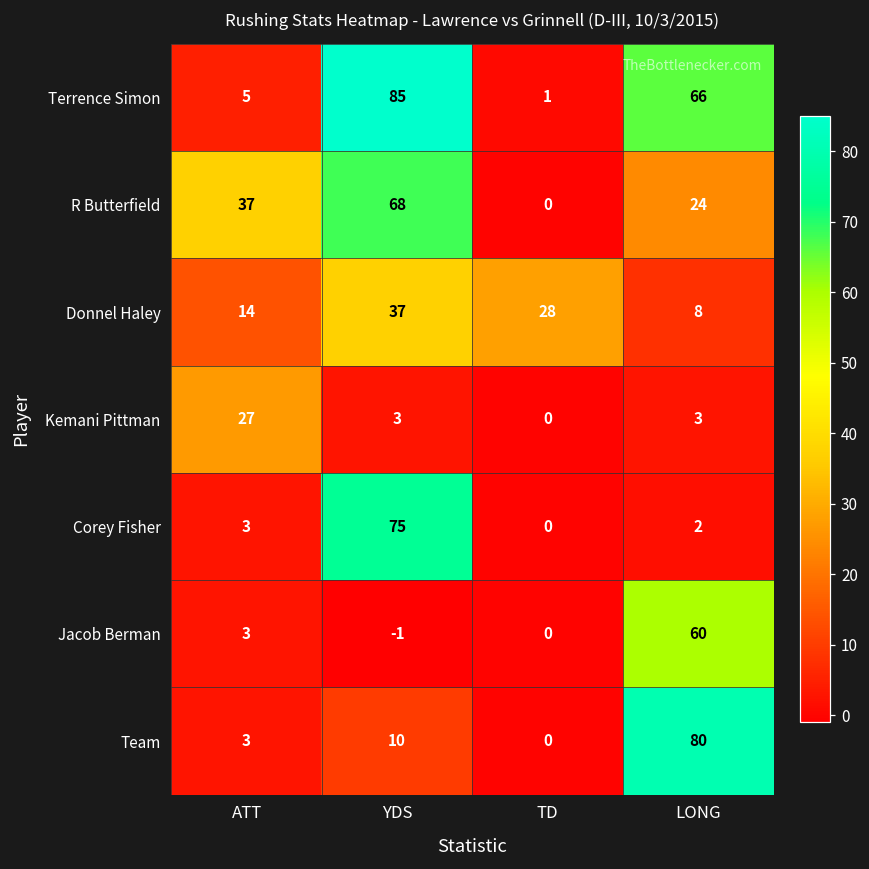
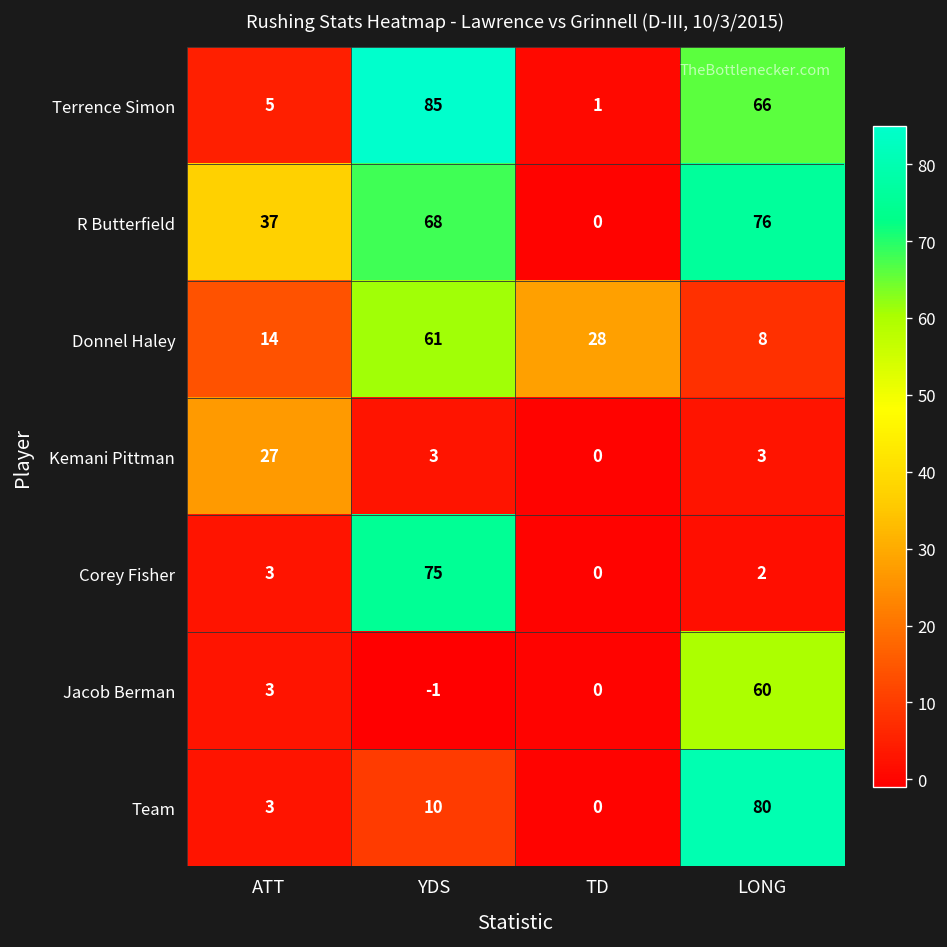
R Butterfield, LONG: 24 -> 76
Donnel Haley, YDS: 37 -> 61
